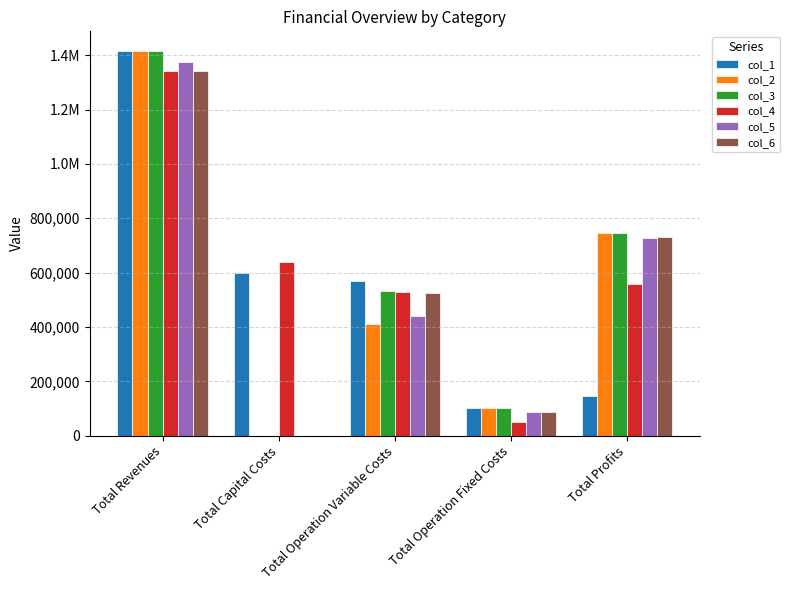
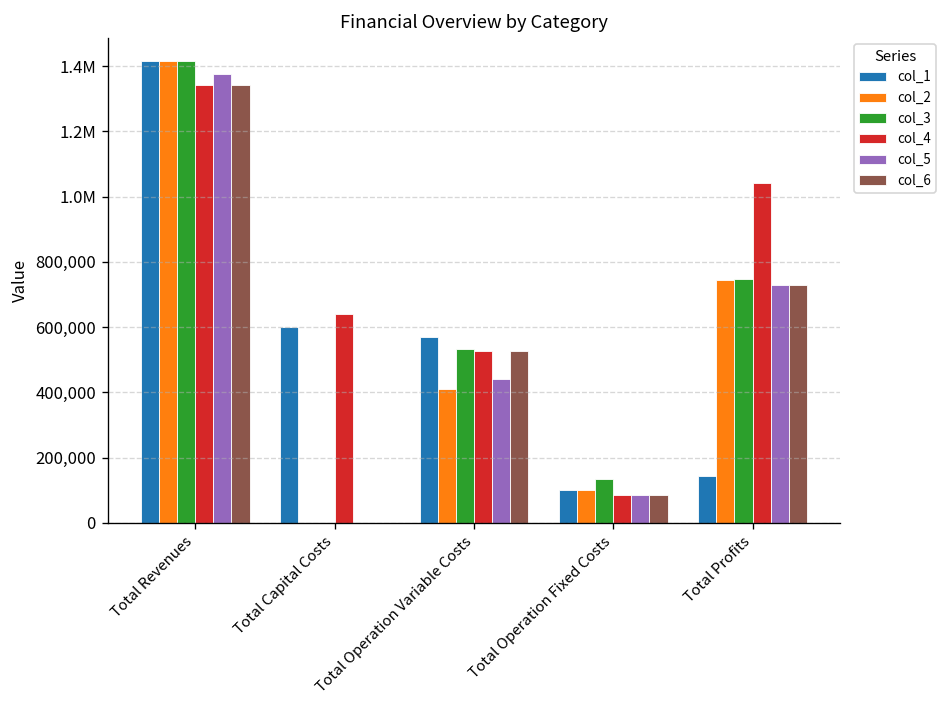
col_3, Total Operation Fixed Costs: 100,000 -> 140,000
col_4, Total Operation Fixed Costs: 50,000 -> 90,000
col_4, Total Profits: 560,000 -> 1,040,000
